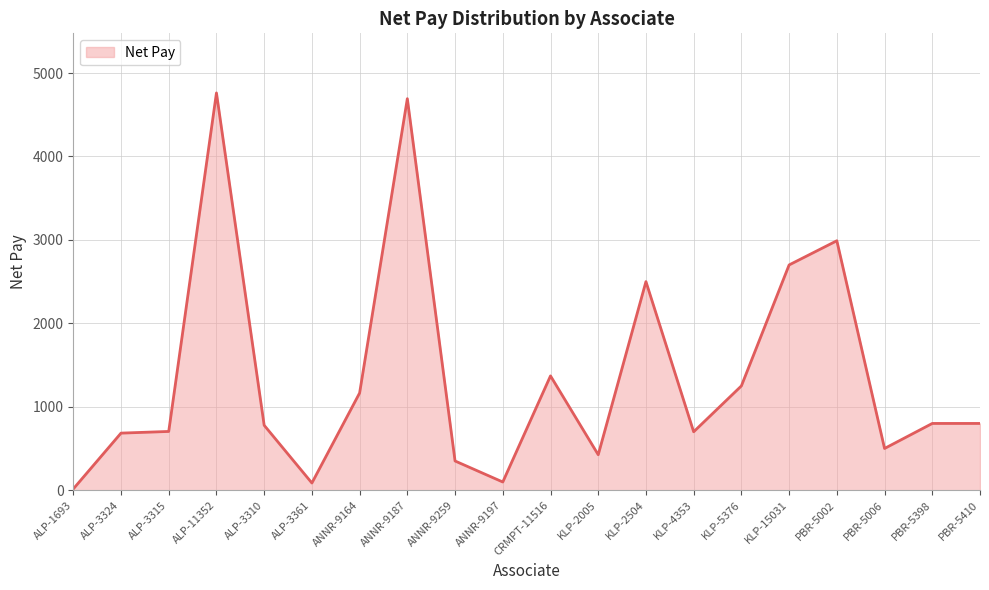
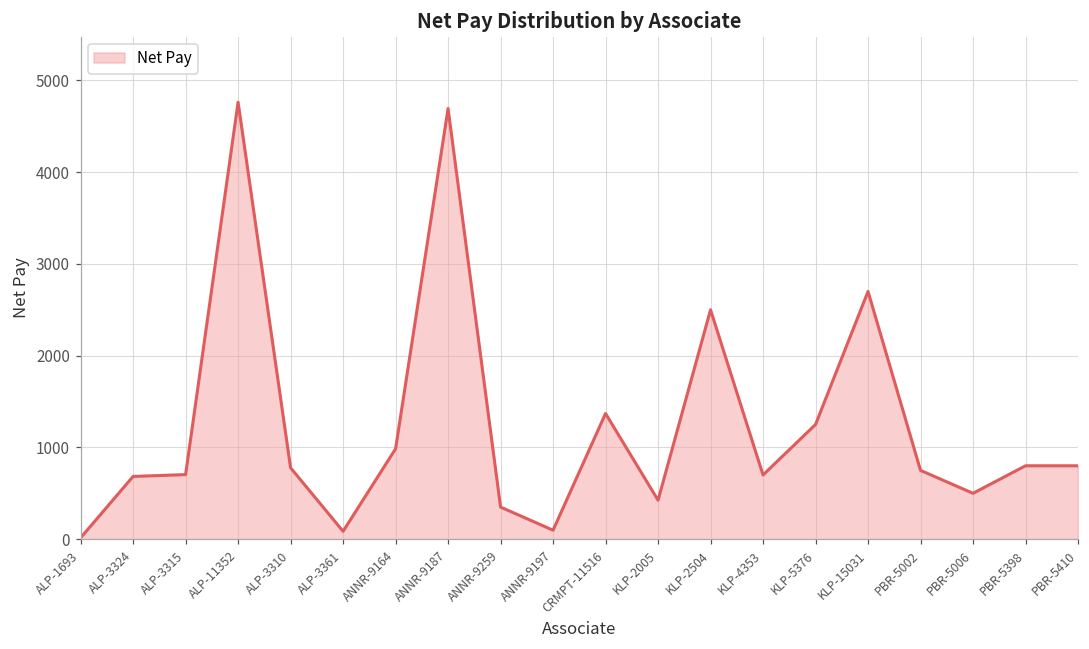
ANNR-9164: 1200 -> 1000
PBR-5002: 3000 -> 800
